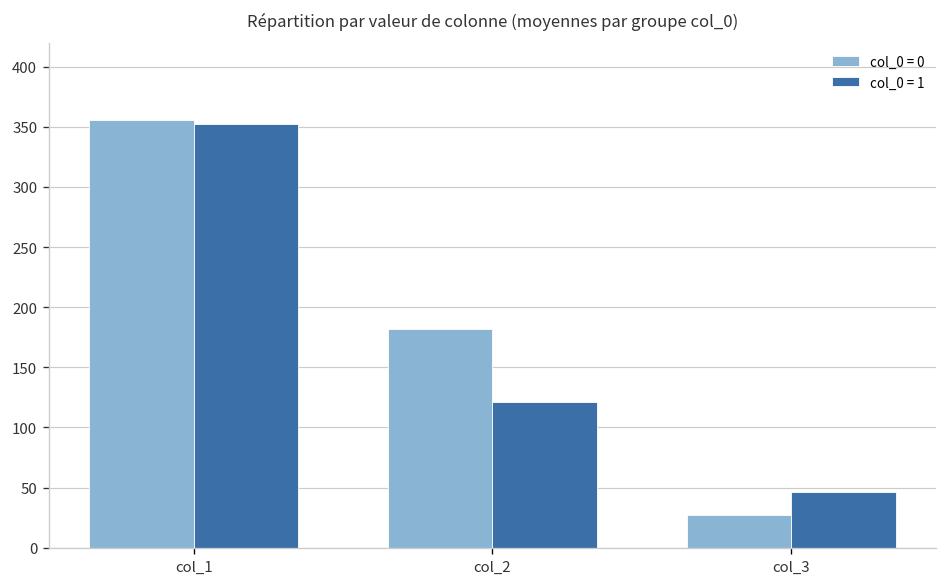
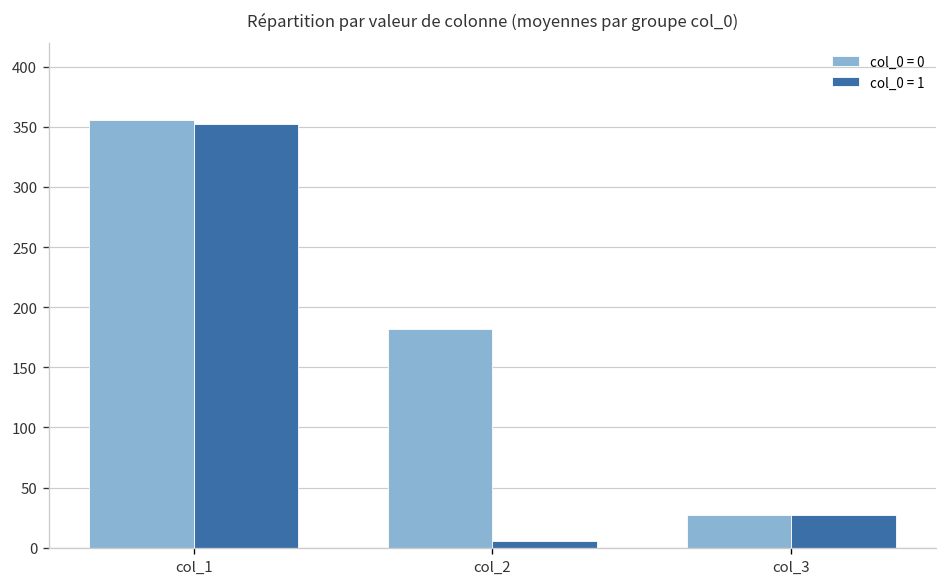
col_0 = 1, col_2: 121 -> 6
col_0 = 1, col_3: 46 -> 27
